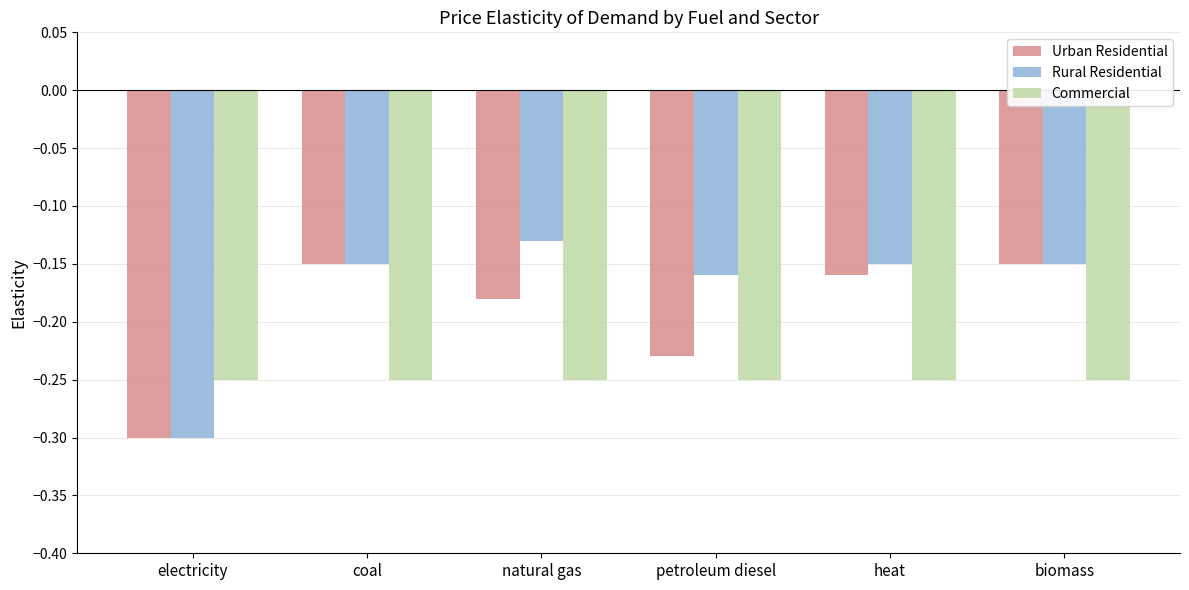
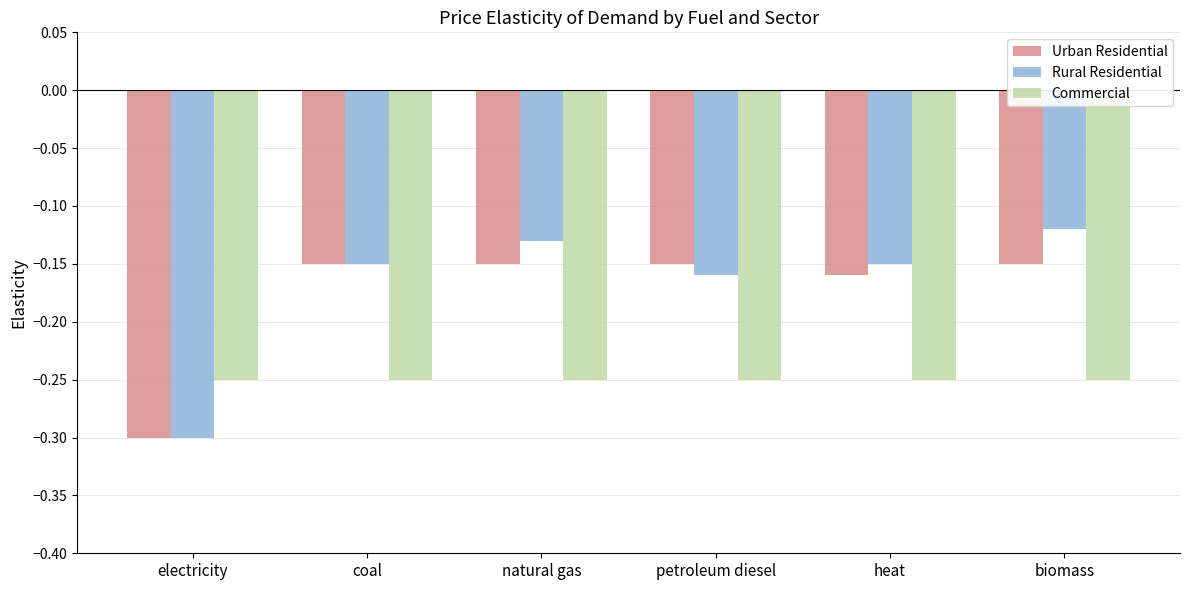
Urban Residential, natural gas: -0.18 -> -0.15
Urban Residential, petroleum diesel: -0.23 -> -0.15
Rural Residential, biomass: -0.15 -> -0.12
